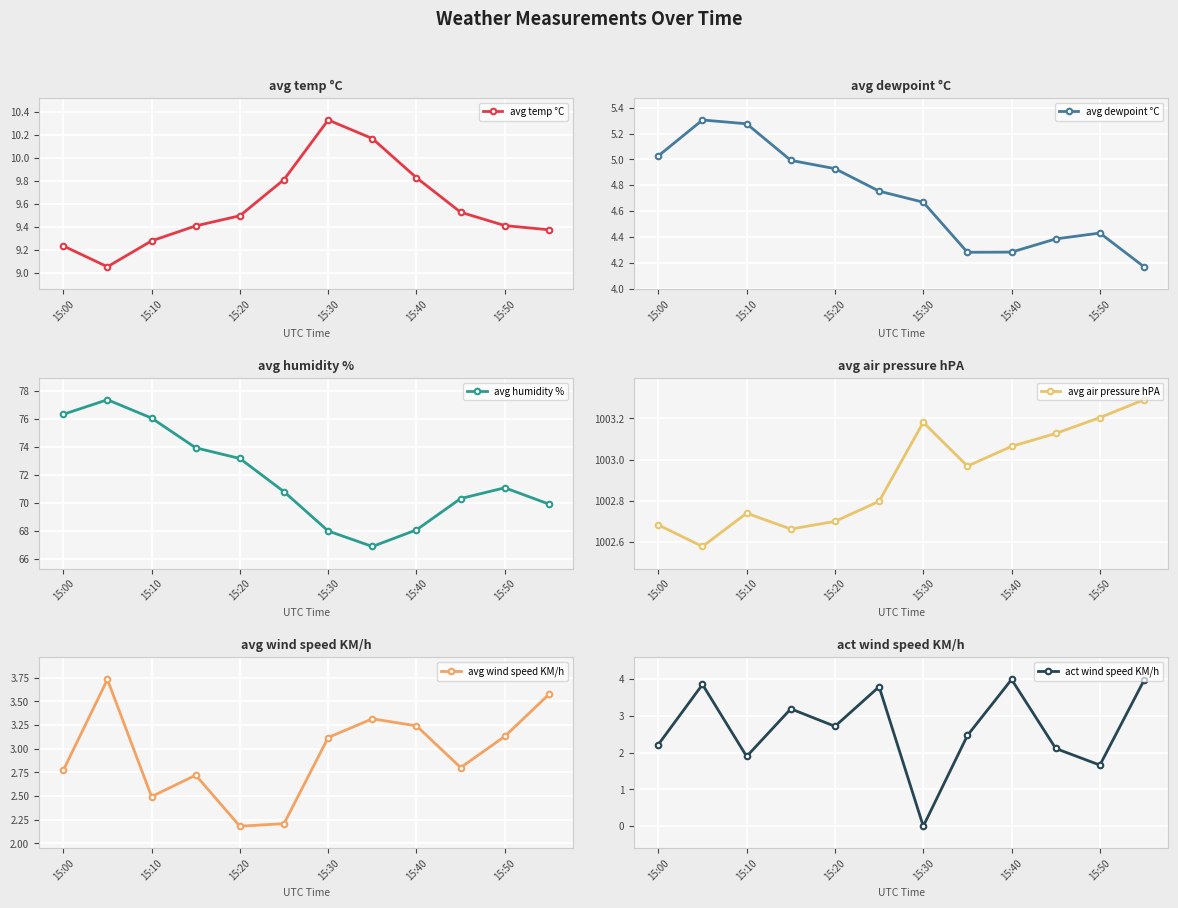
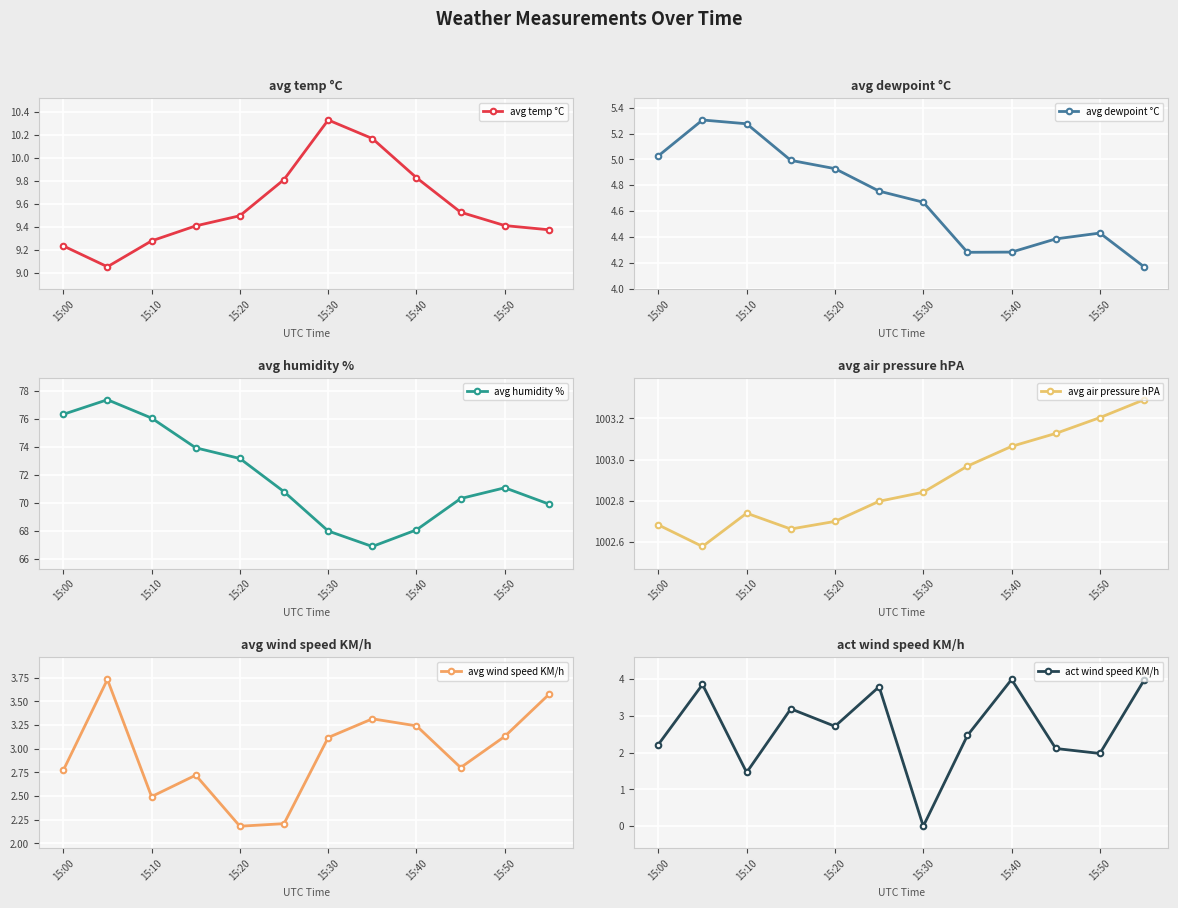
avg air pressure hPA, 15:30: 1003.18 -> 1002.84
act wind speed KM/h, 15:10: 1.9 -> 1.5
act wind speed KM/h, 15:50: 1.7 -> 2.0
